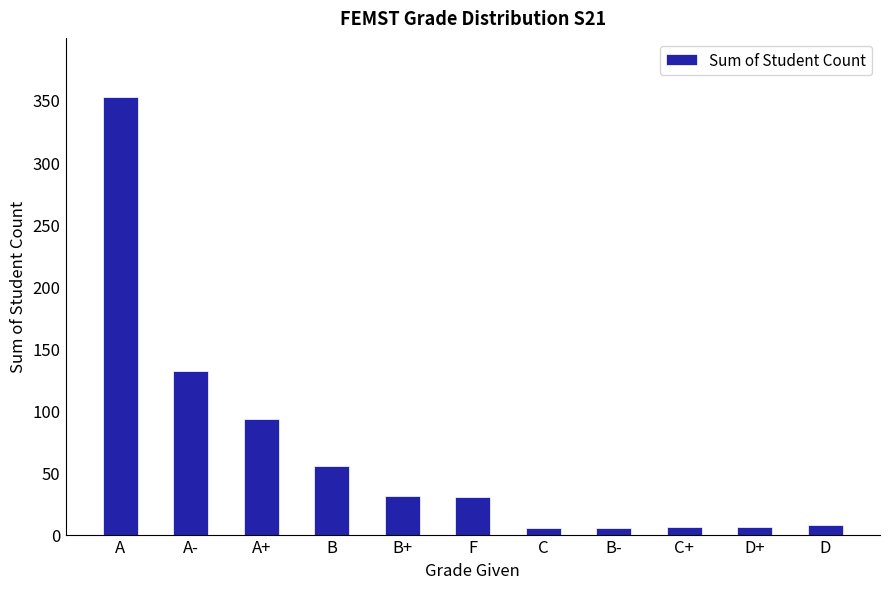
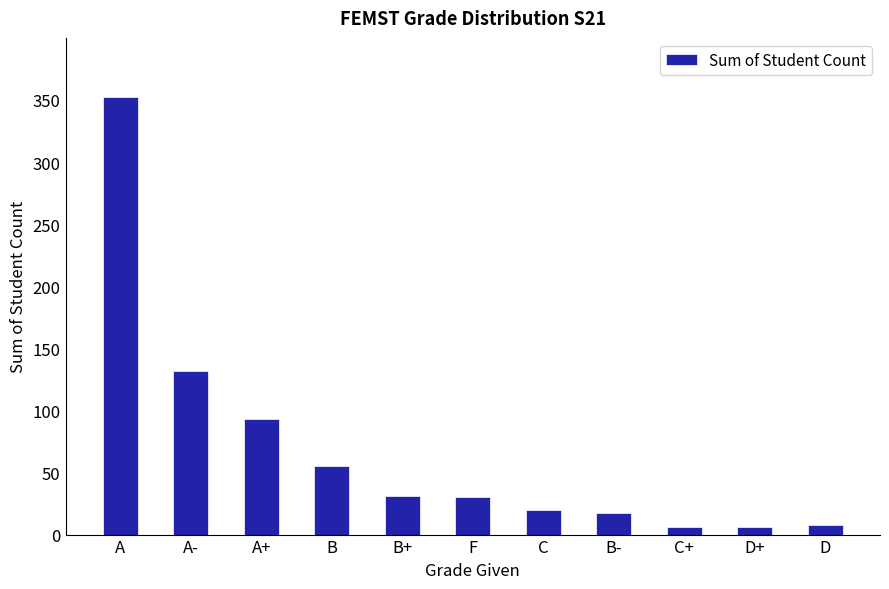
C: 5 -> 20
B-: 5 -> 17
